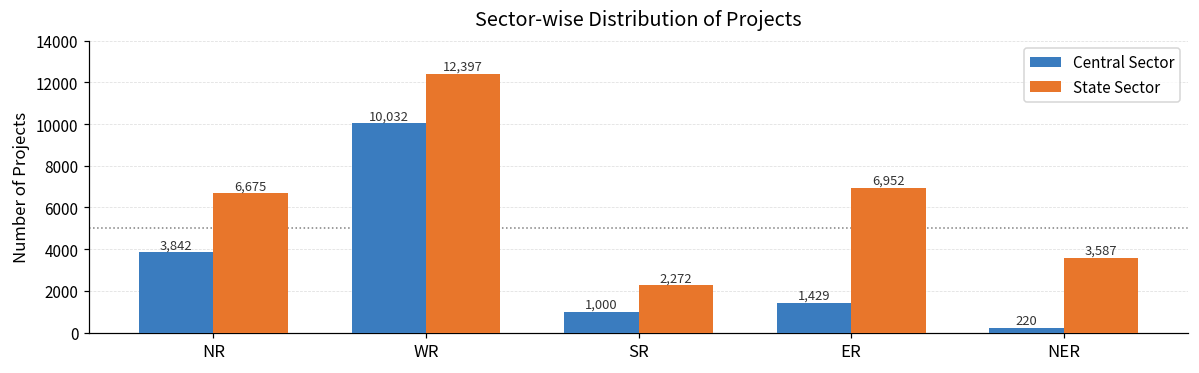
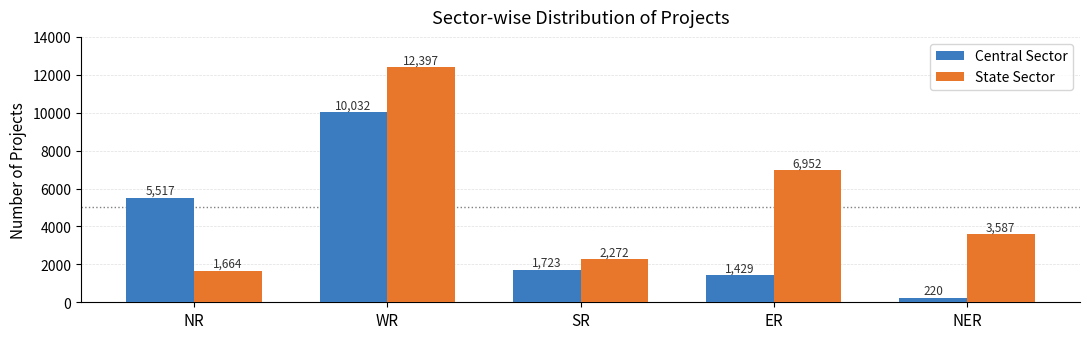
Central Sector, NR: 3,842 -> 5,517
State Sector, NR: 6,675 -> 1,664
Central Sector, SR: 1,000 -> 1,723
